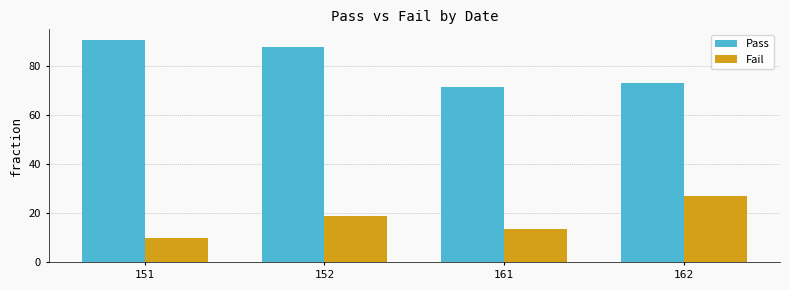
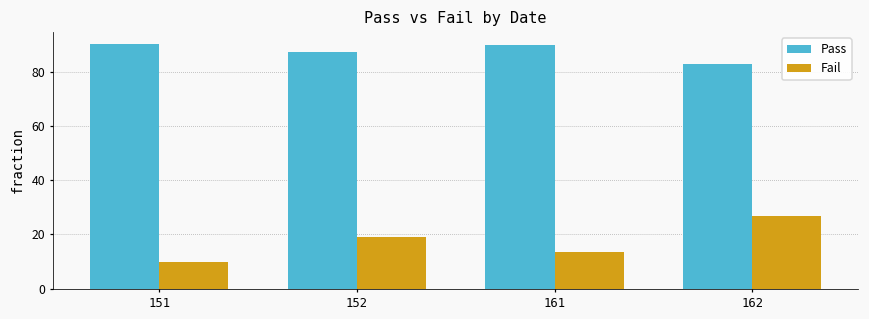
Pass, 161: 71 -> 90
Pass, 162: 73 -> 83
